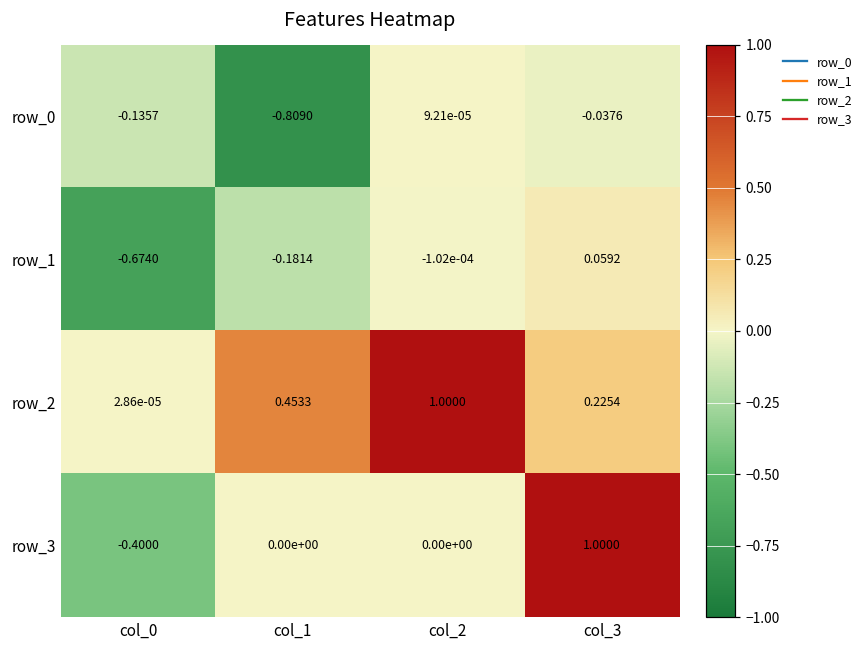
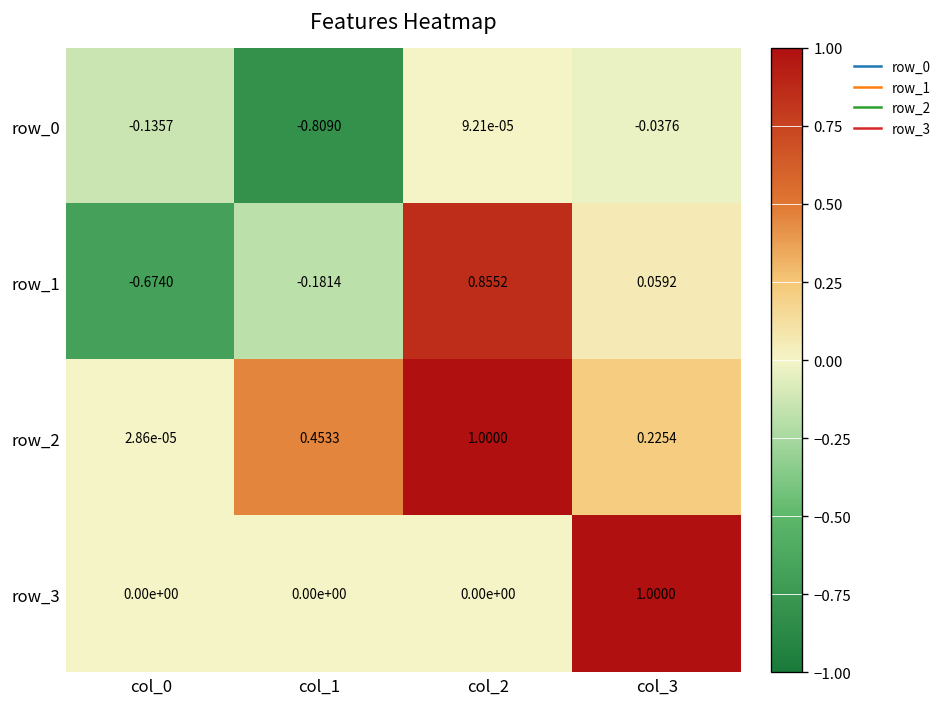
row_1, col_2: -1.02e-04 -> 0.8552
row_3, col_0: -0.4000 -> 0.00e+00
